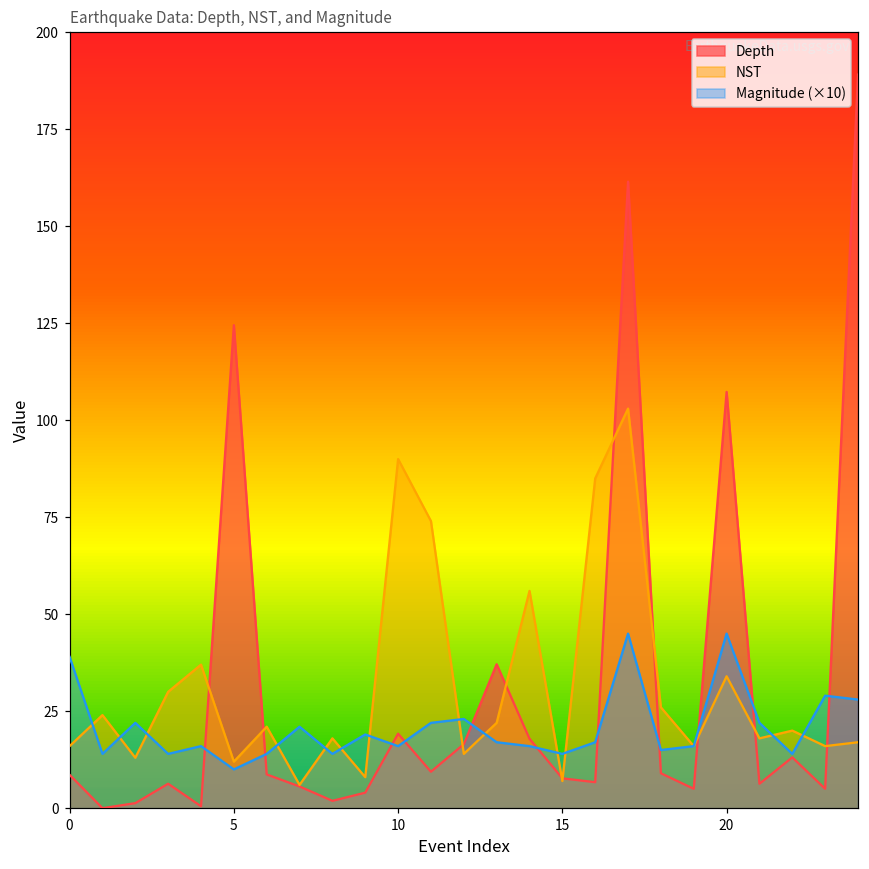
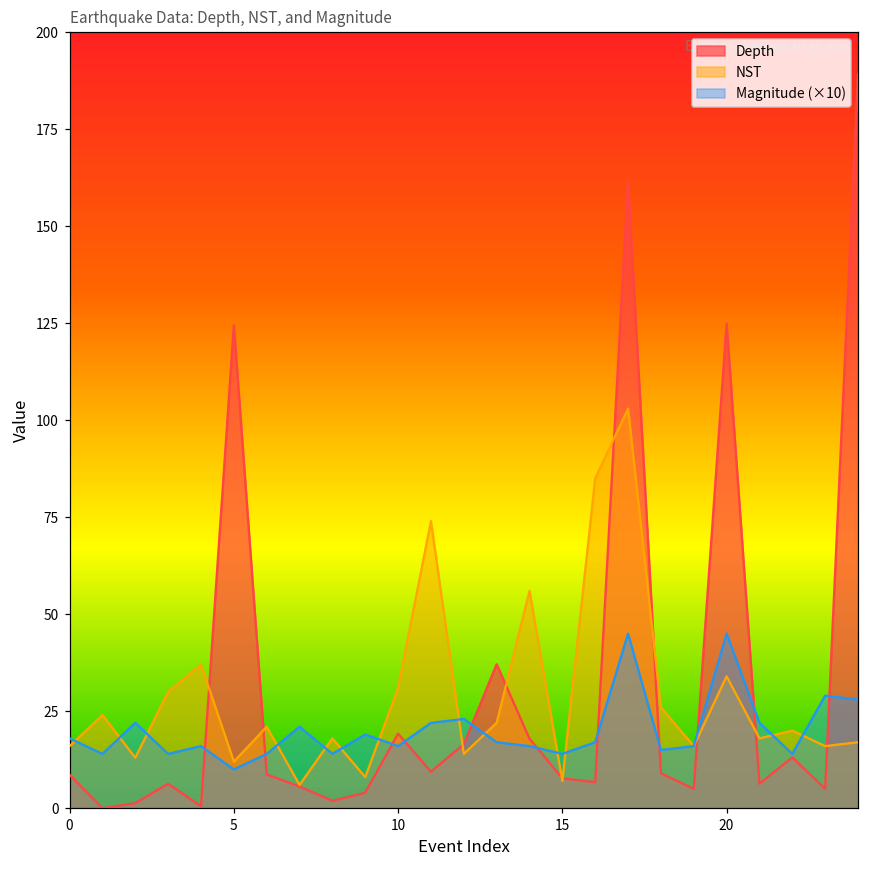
Magnitude (×10), 0: 39 -> 18
NST, 10: 90 -> 31
Depth, 20: 107 -> 125
